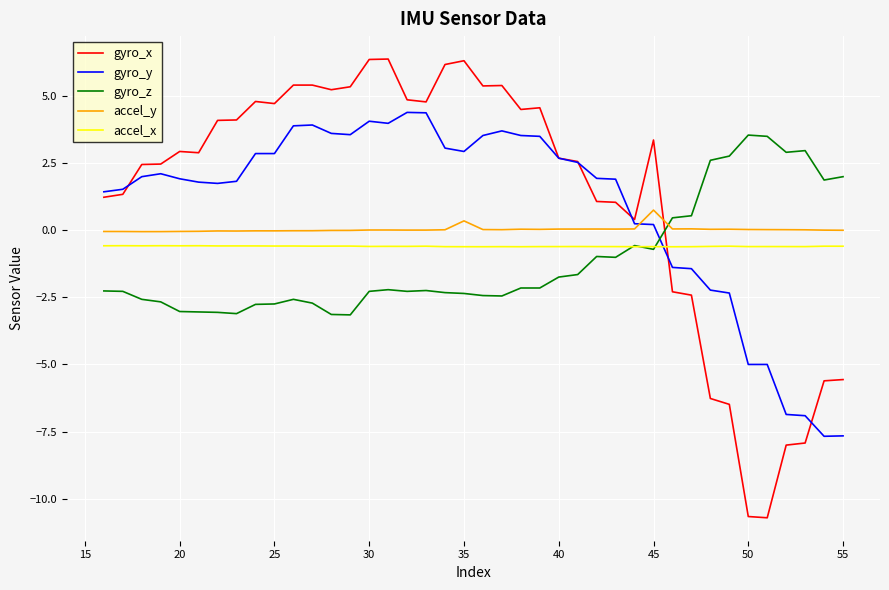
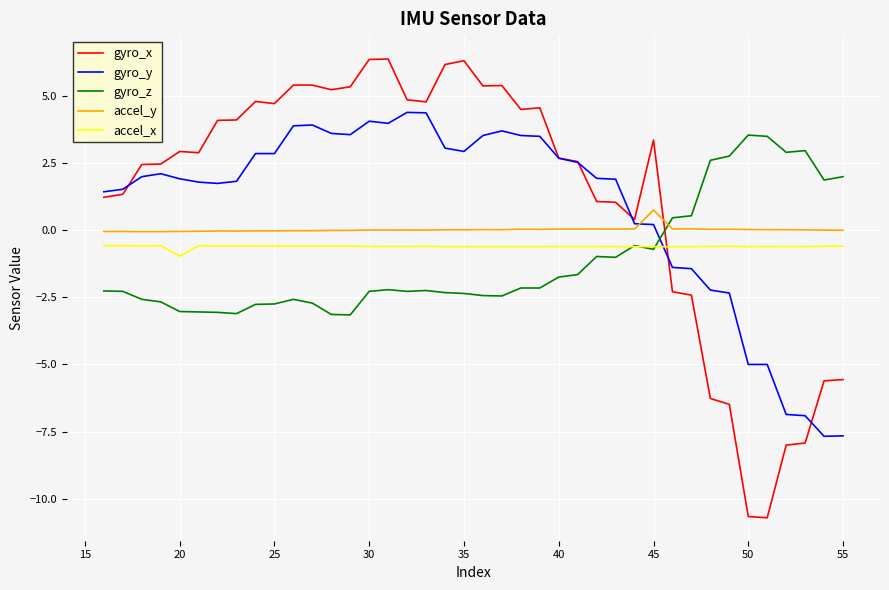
accel_x, 20: -0.6 -> -1.0
accel_y, 35: 0.3 -> 0.0
